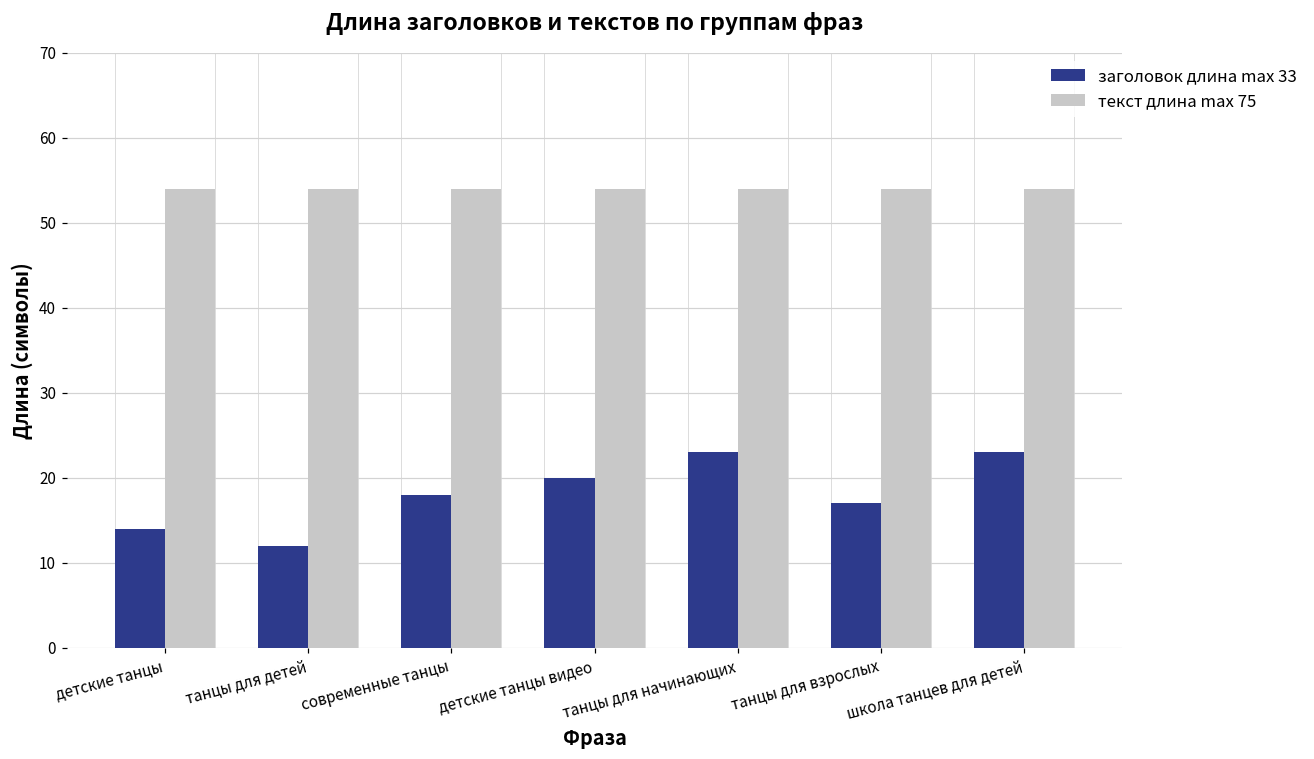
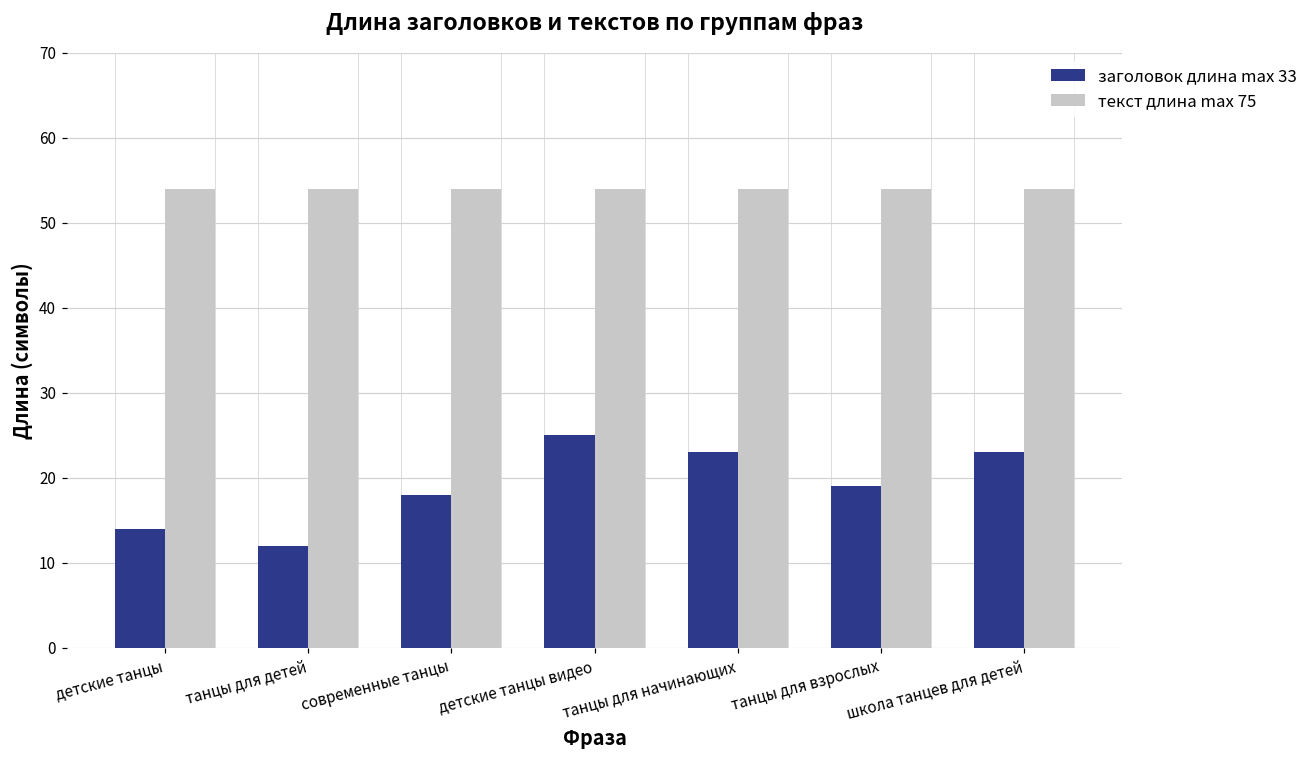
заголовок длина max 33, детские танцы видео: 20 -> 25
заголовок длина max 33, танцы для взрослых: 17 -> 19
